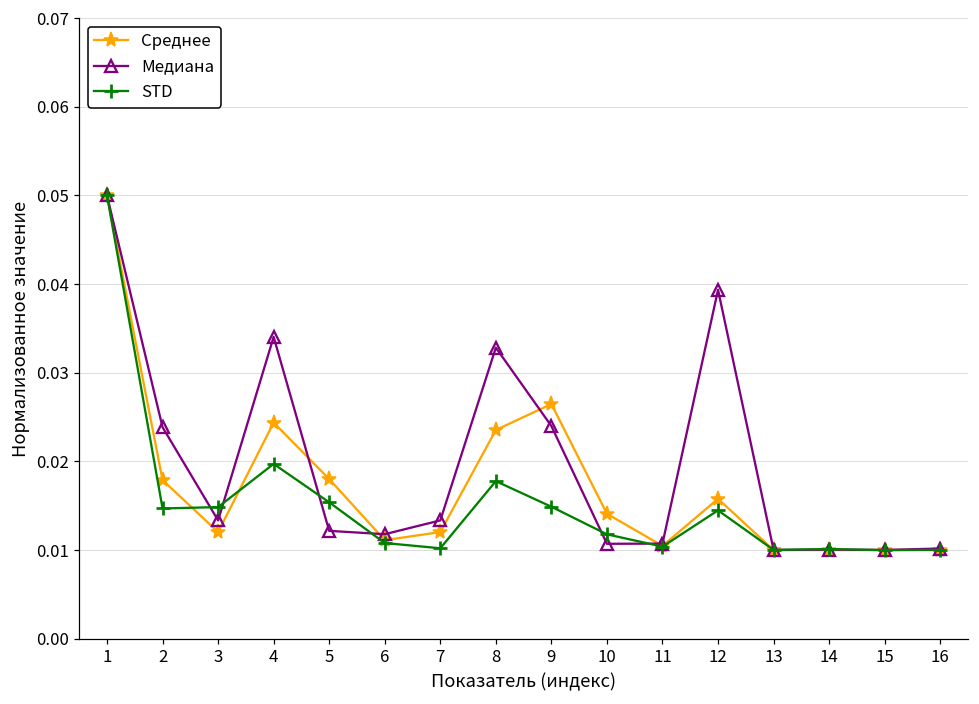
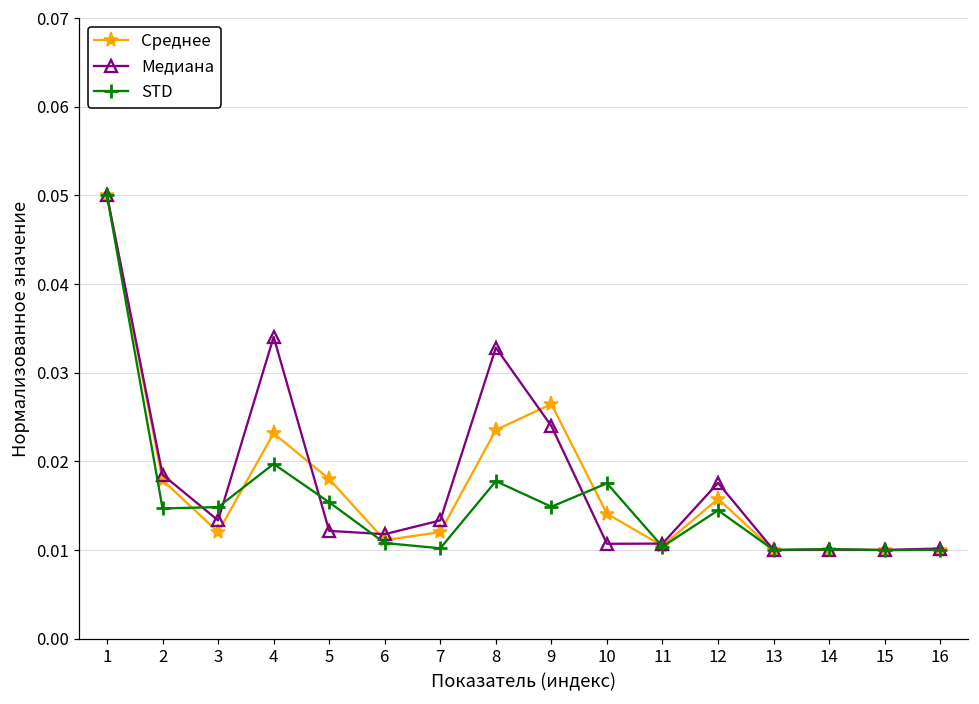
Медиана, 2: 0.024 -> 0.019
Среднее, 4: 0.024 -> 0.023
STD, 10: 0.012 -> 0.018
Медиана, 12: 0.039 -> 0.018
